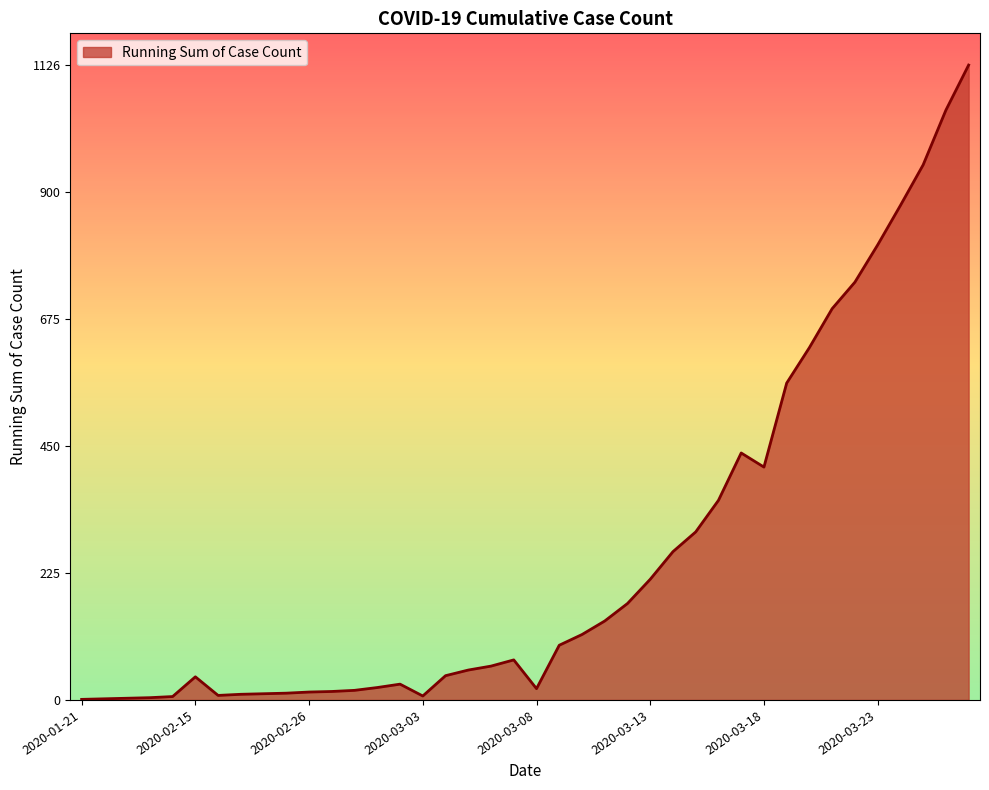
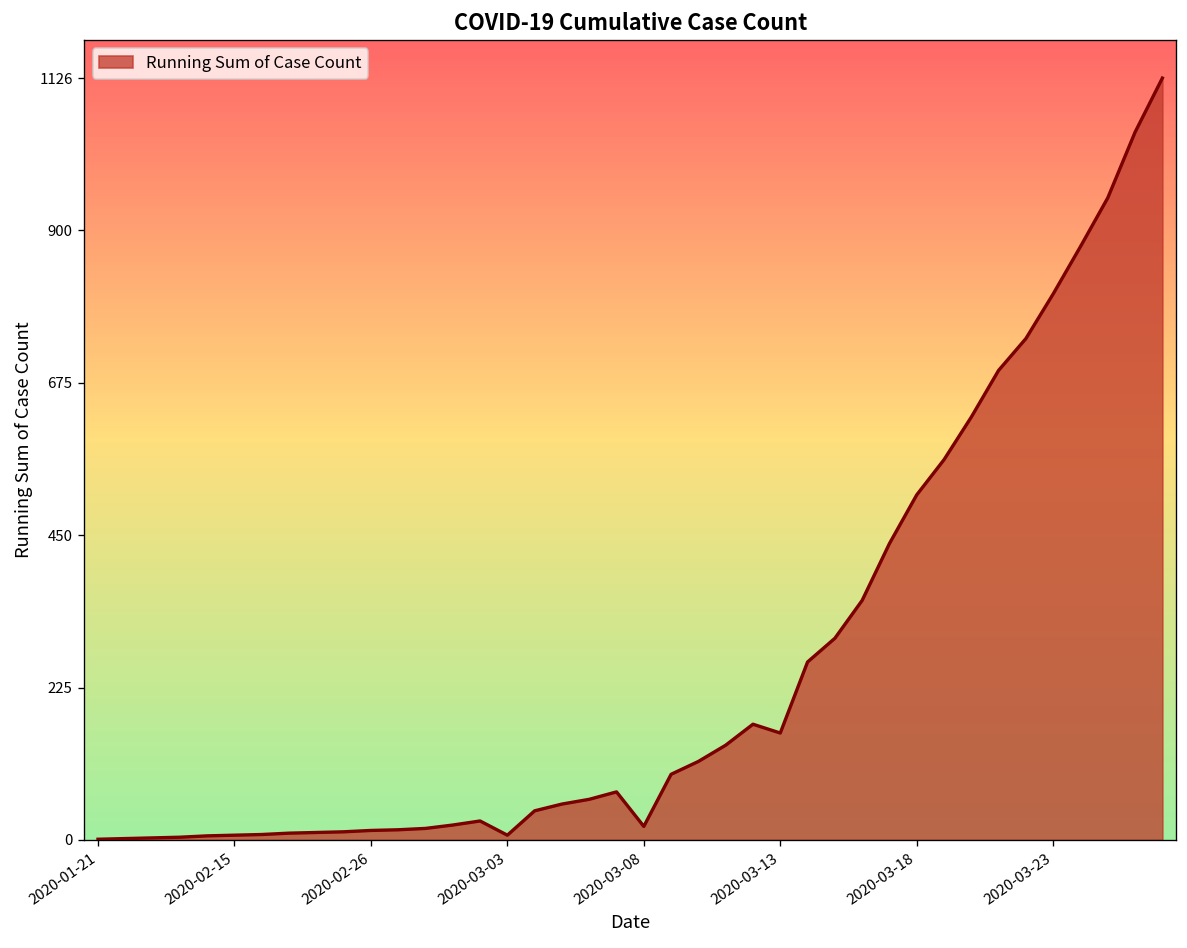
2020-02-15: 40 -> 10
2020-03-13: 210 -> 160
2020-03-18: 410 -> 510
